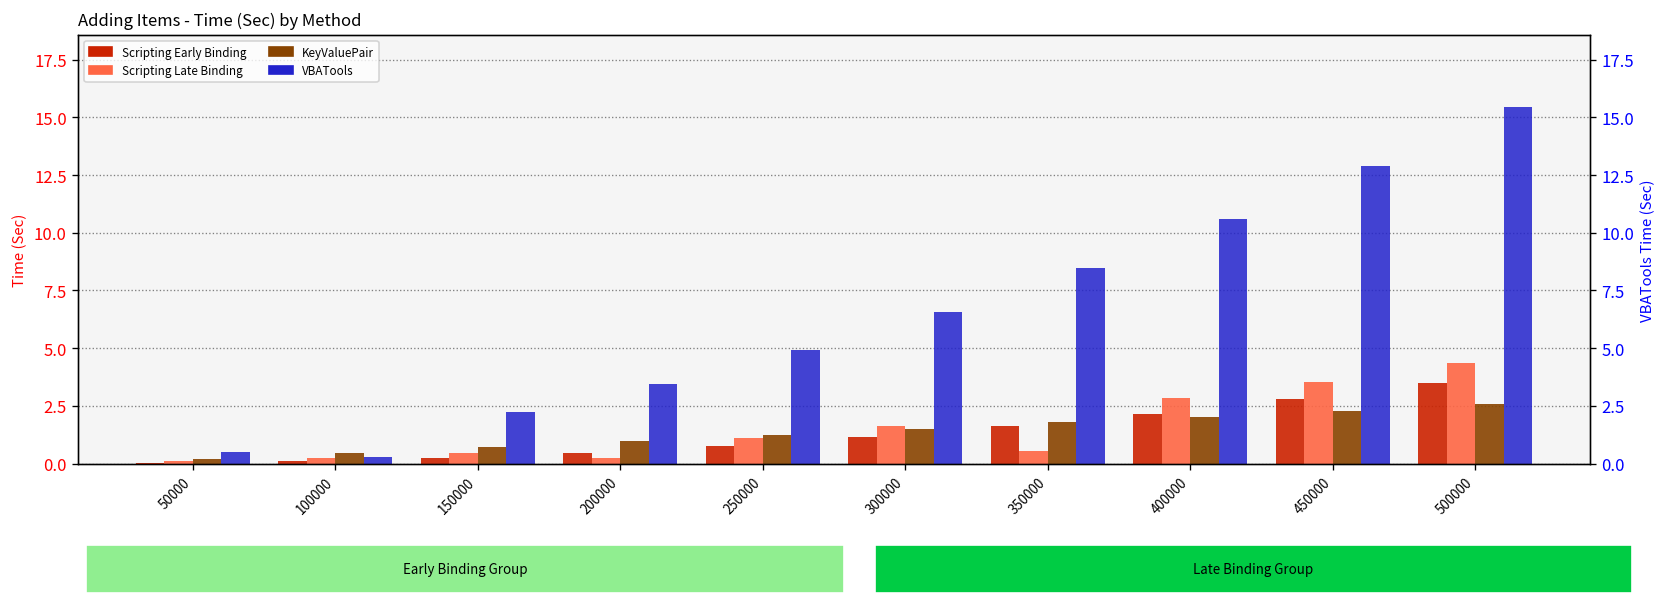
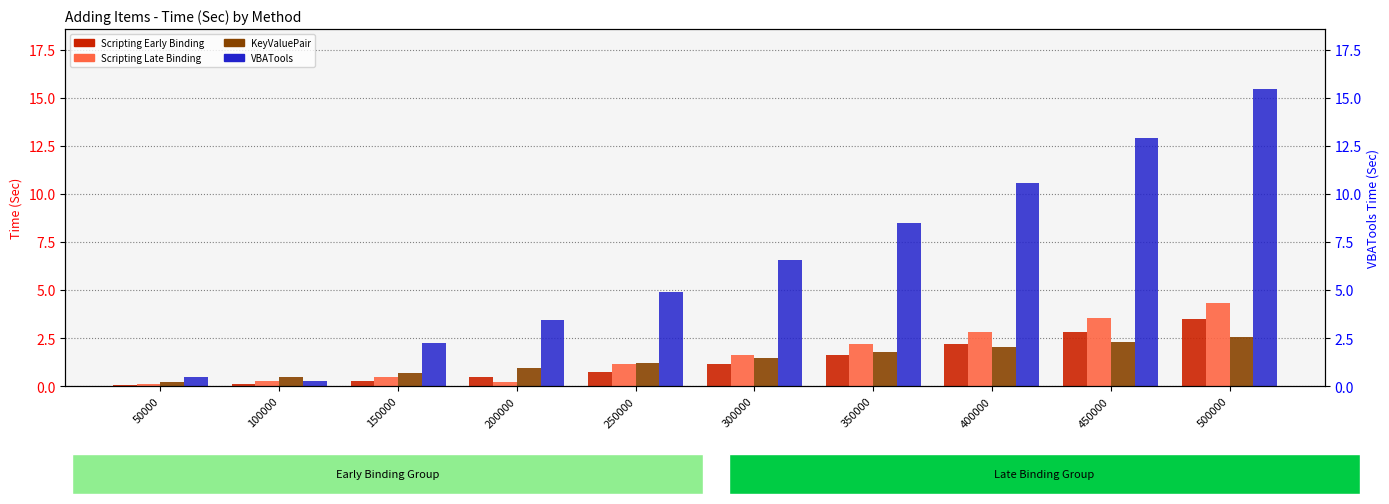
Scripting Late Binding, 350000: 0.5 -> 2.2
